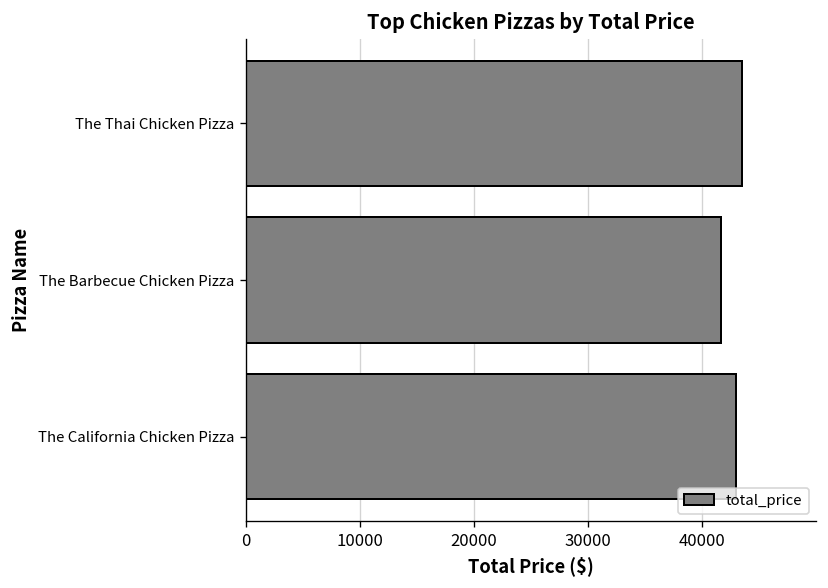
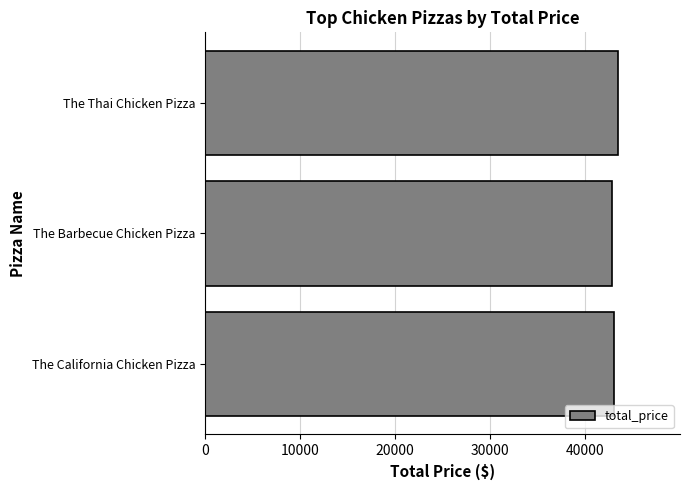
The Barbecue Chicken Pizza: 42000 -> 43000
